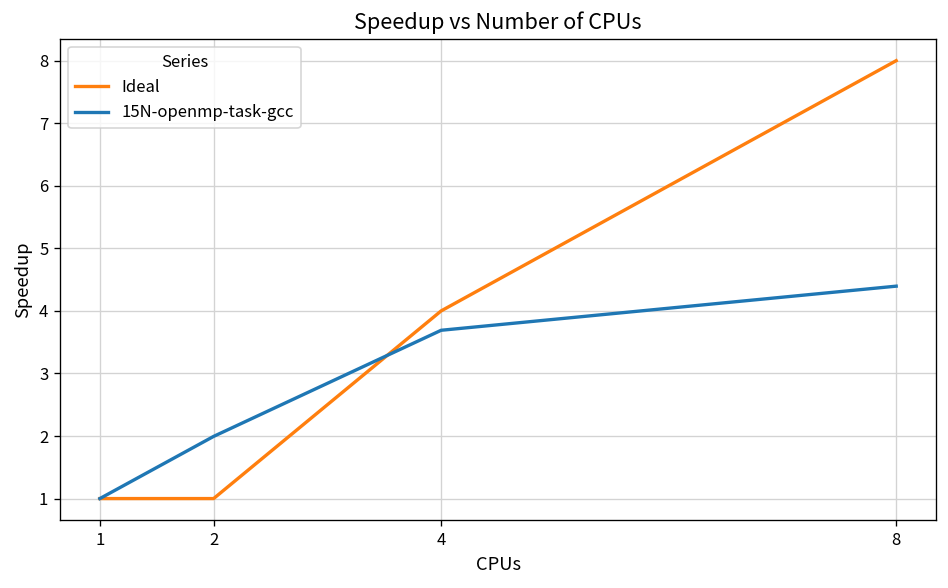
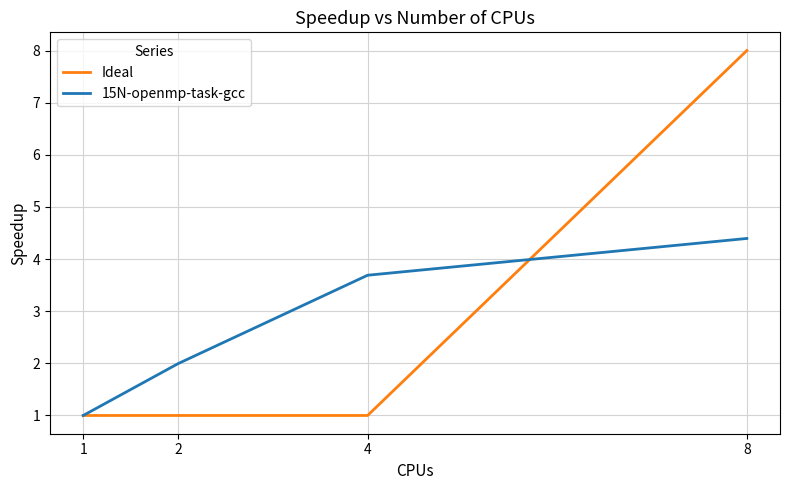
Ideal, 4: 4 -> 1
